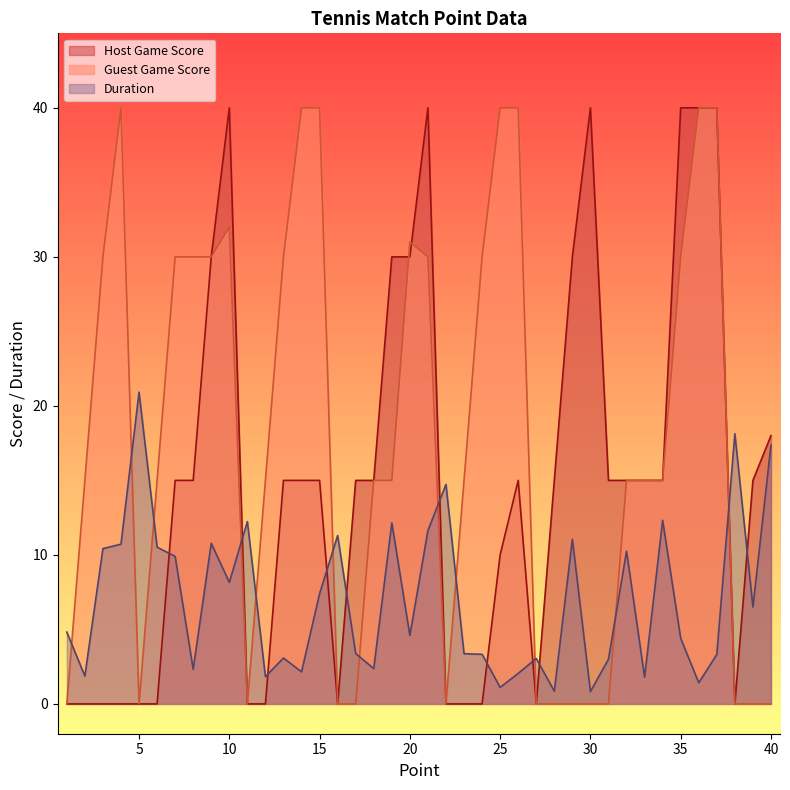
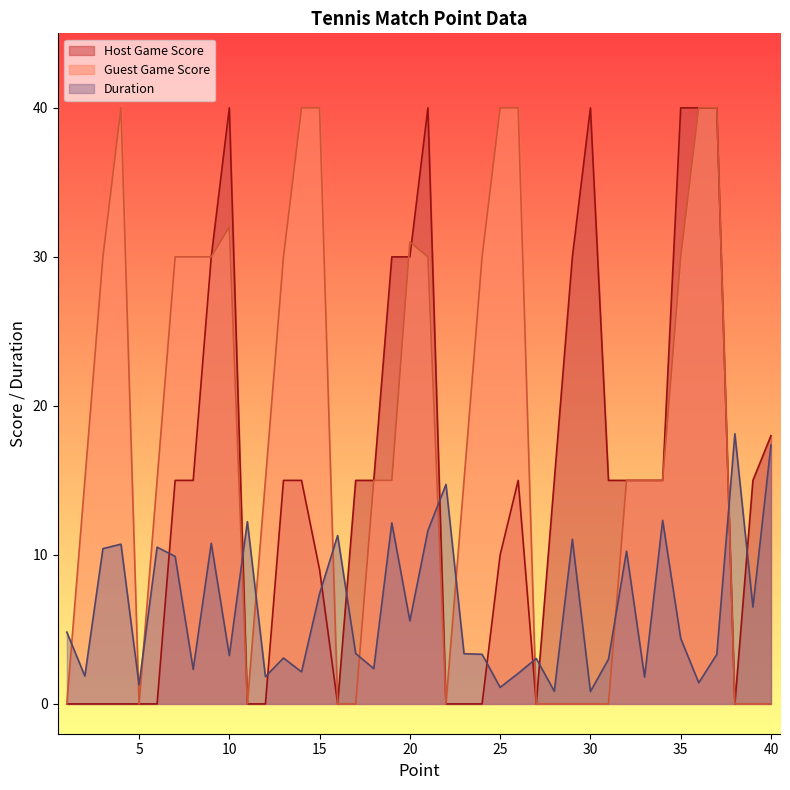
Duration, 5: 20.9 -> 1.3
Duration, 10: 8.2 -> 3.3
Host Game Score, 15: 15 -> 9
Duration, 20: 4.6 -> 5.6
